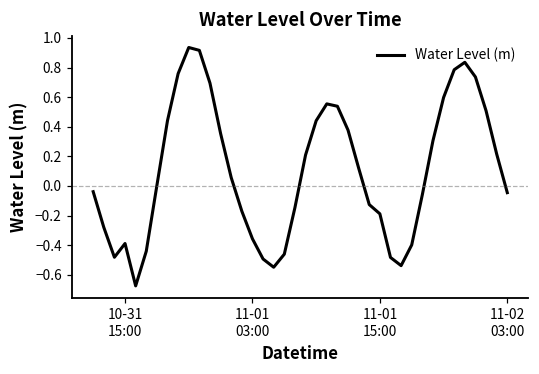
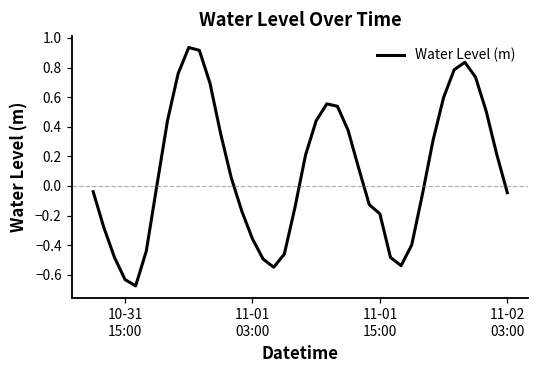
10-31 15:00: -0.39 -> -0.63
